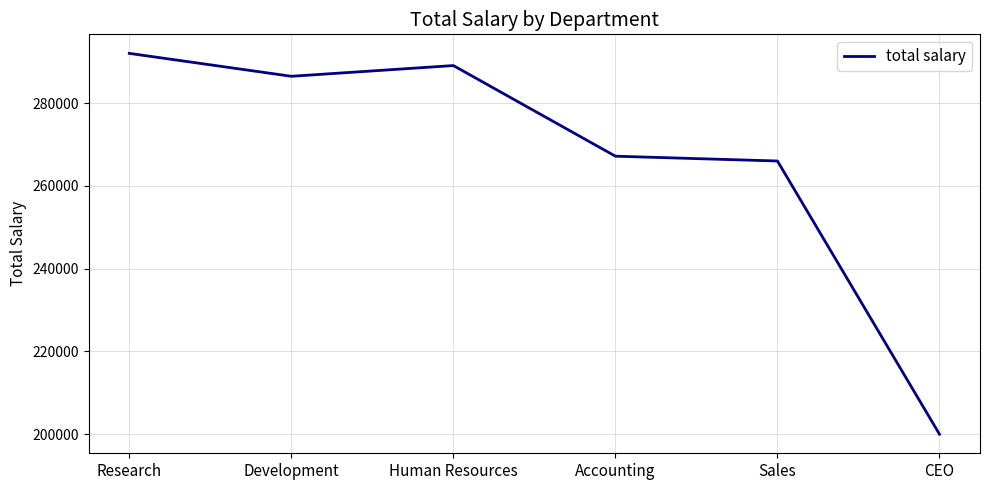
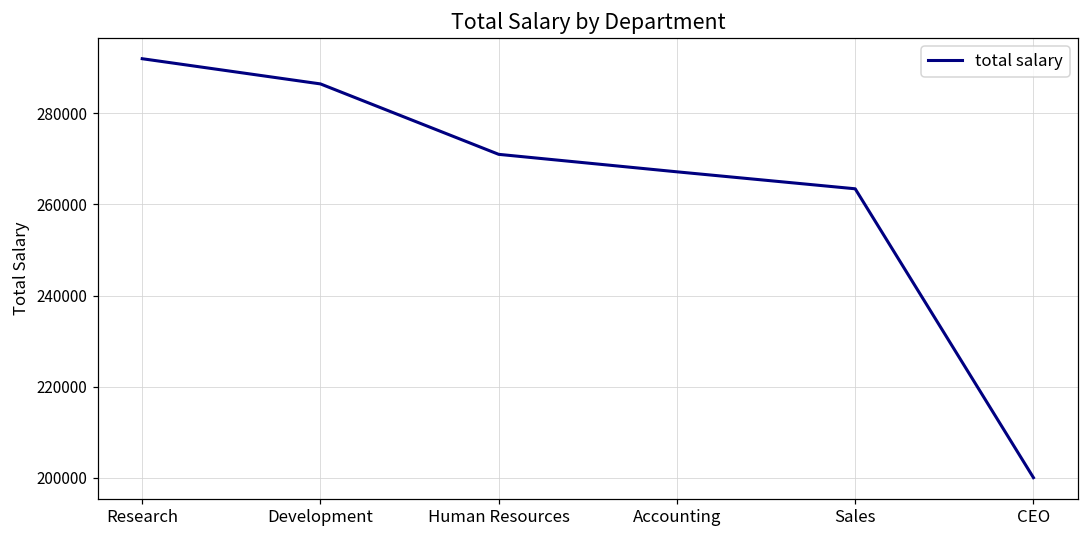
Human Resources: 289000 -> 271000
Sales: 266000 -> 263000
